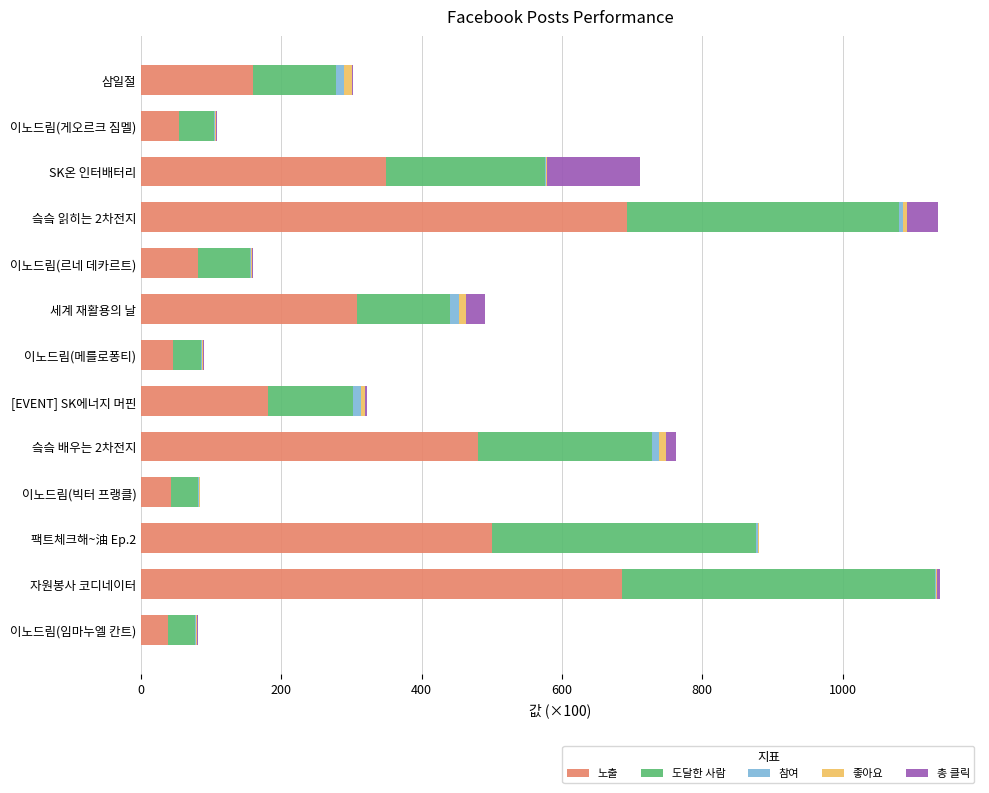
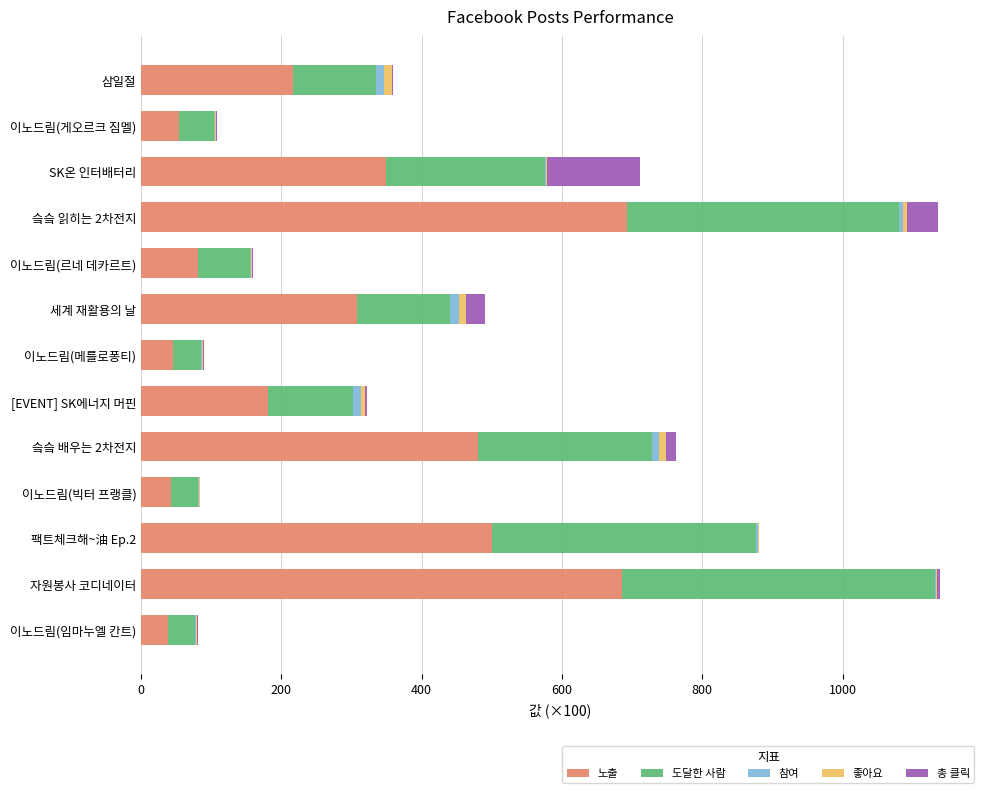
노출, 삼일절: 160 -> 220
